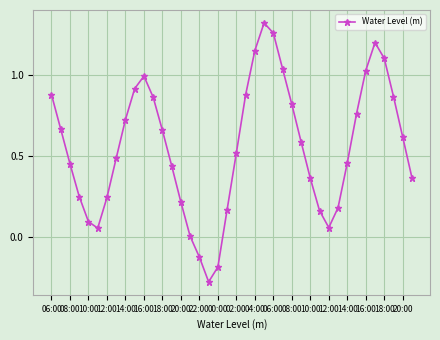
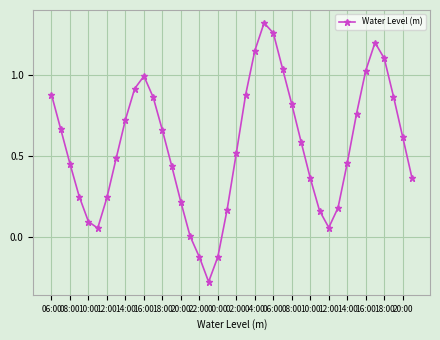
00:00: -0.19 -> -0.12
